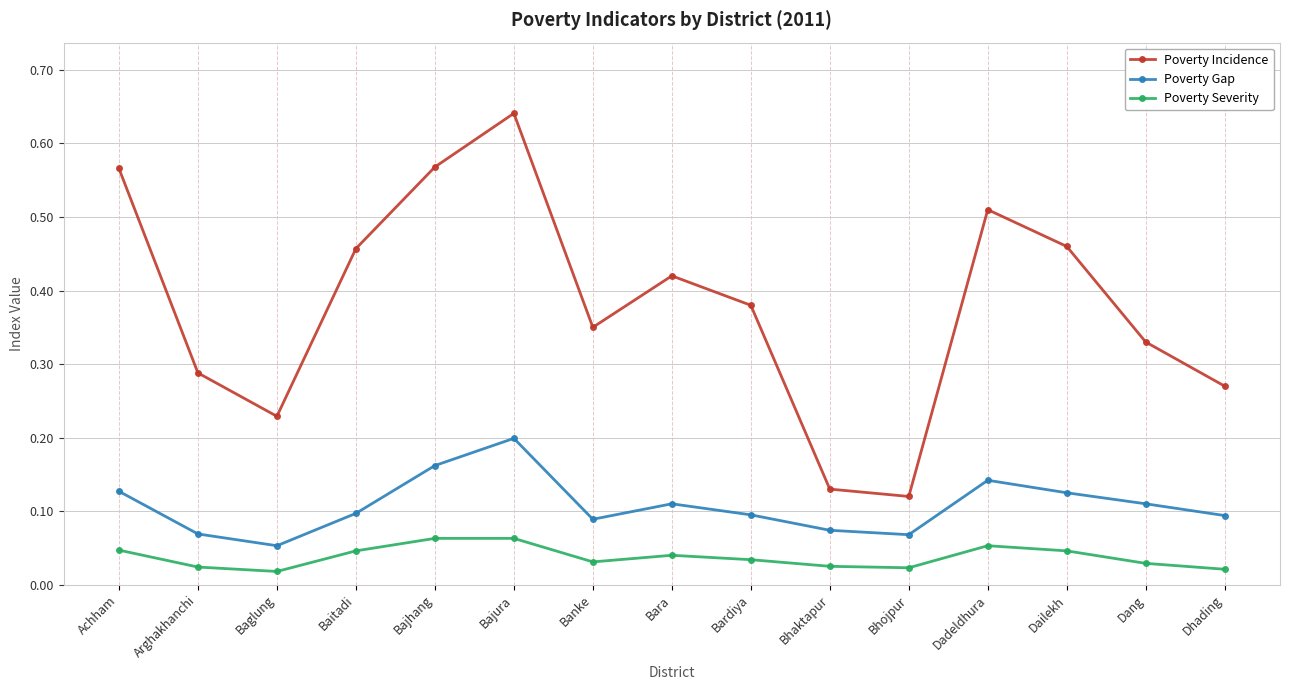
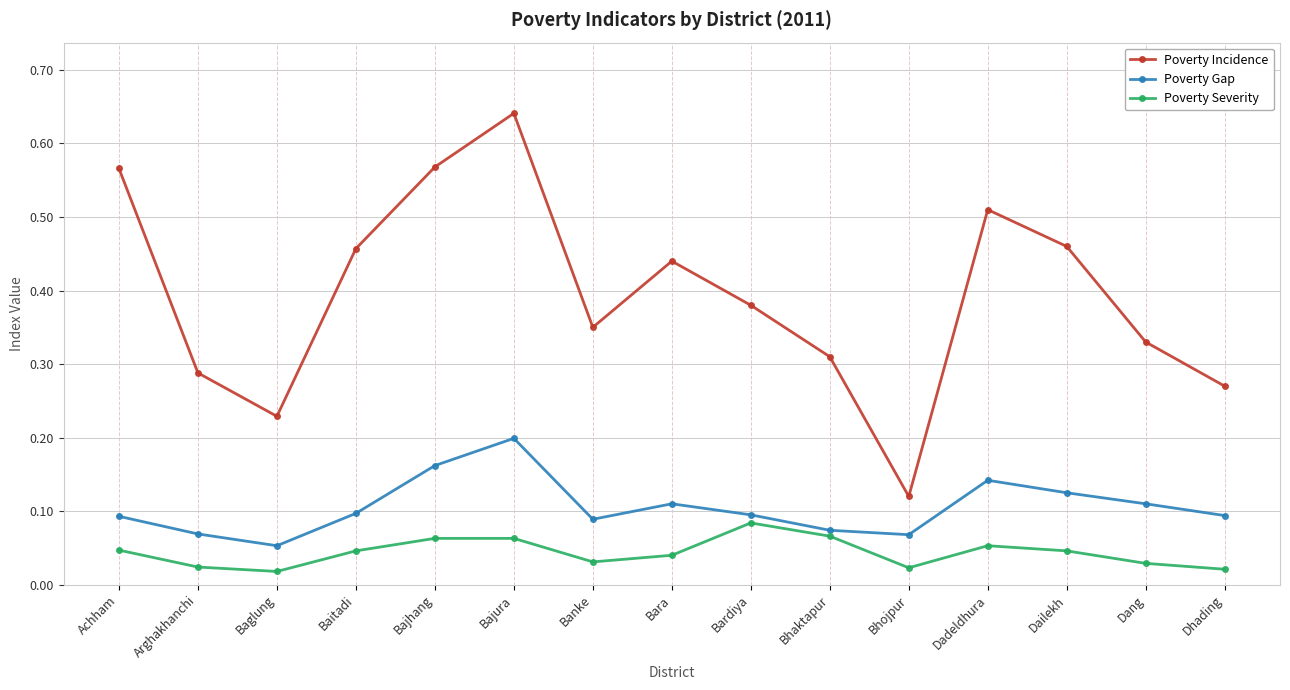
Poverty Gap, Achham: 0.13 -> 0.09
Poverty Incidence, Bara: 0.42 -> 0.44
Poverty Severity, Bardiya: 0.03 -> 0.08
Poverty Incidence, Bhaktapur: 0.13 -> 0.31
Poverty Severity, Bhaktapur: 0.03 -> 0.07
